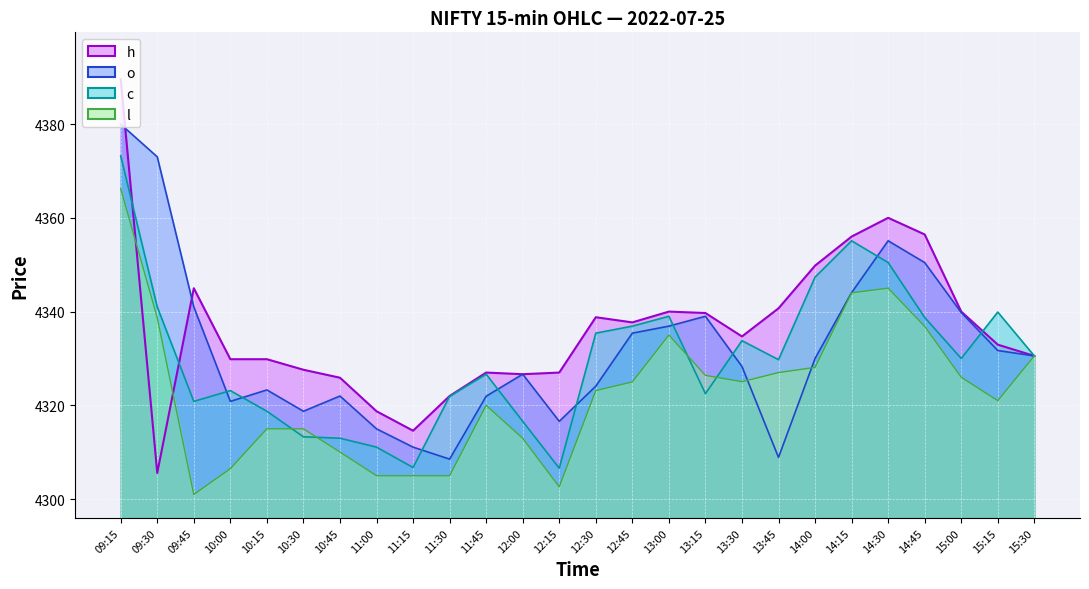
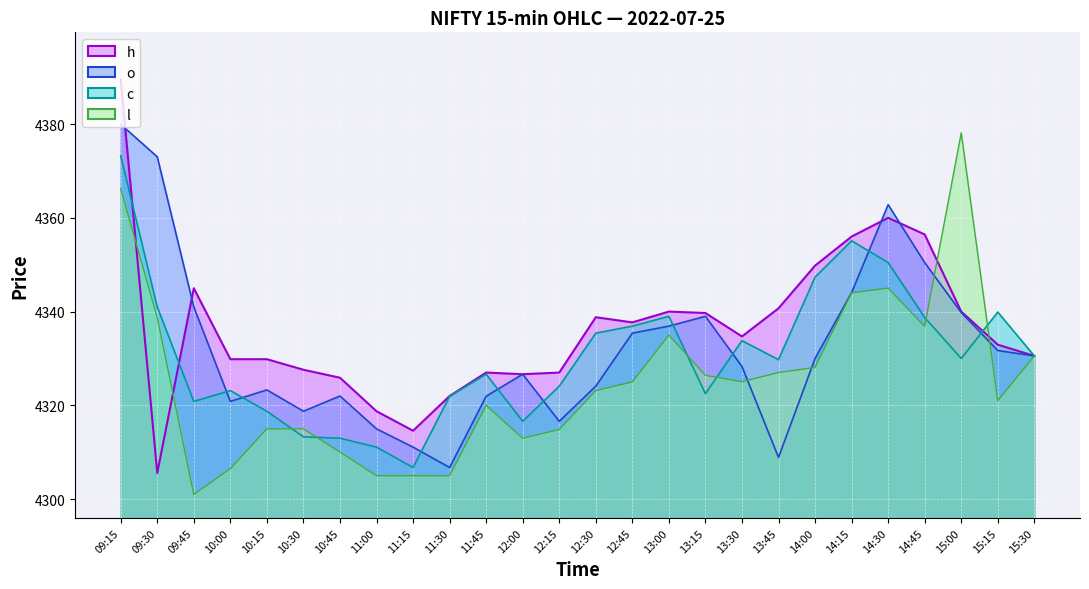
o, 11:30: 4309 -> 4307
c, 12:15: 4307 -> 4324
l, 12:15: 4303 -> 4315
o, 14:30: 4355 -> 4363
l, 15:00: 4326 -> 4378
